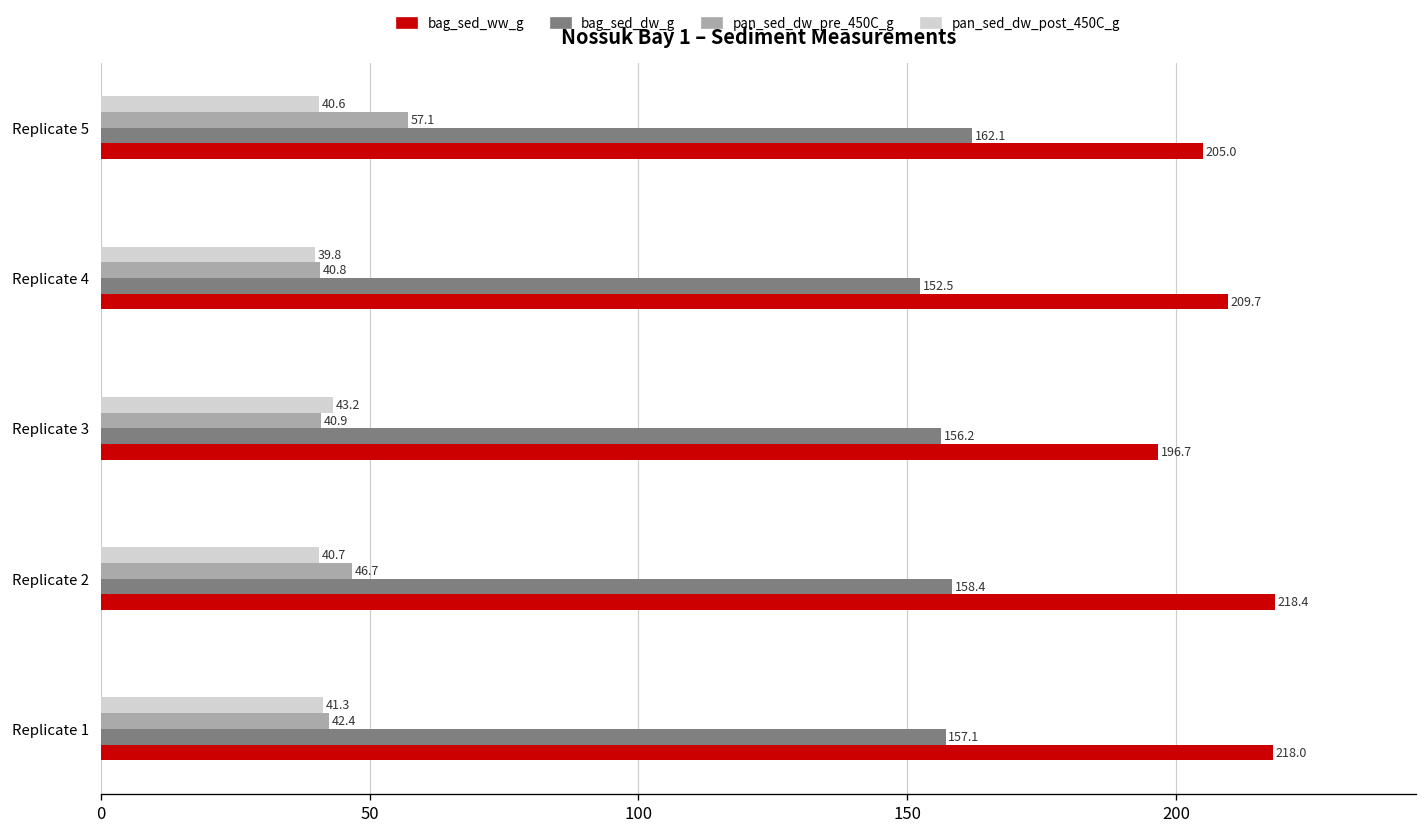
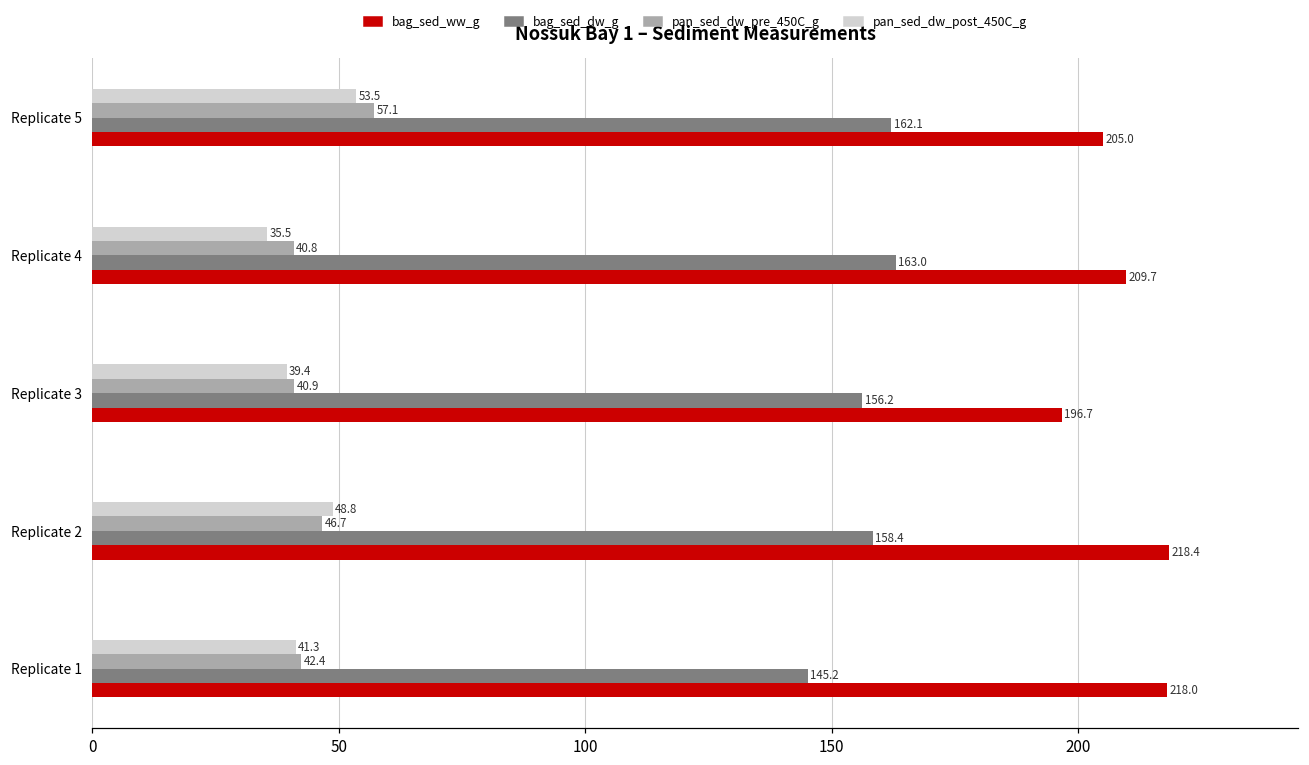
pan_sed_dw_post_450C_g, Replicate 5: 40.6 -> 53.5
pan_sed_dw_post_450C_g, Replicate 4: 39.8 -> 35.5
bag_sed_dw_g, Replicate 4: 152.5 -> 163.0
pan_sed_dw_post_450C_g, Replicate 3: 43.2 -> 39.4
pan_sed_dw_post_450C_g, Replicate 2: 40.7 -> 48.8
bag_sed_dw_g, Replicate 1: 157.1 -> 145.2
